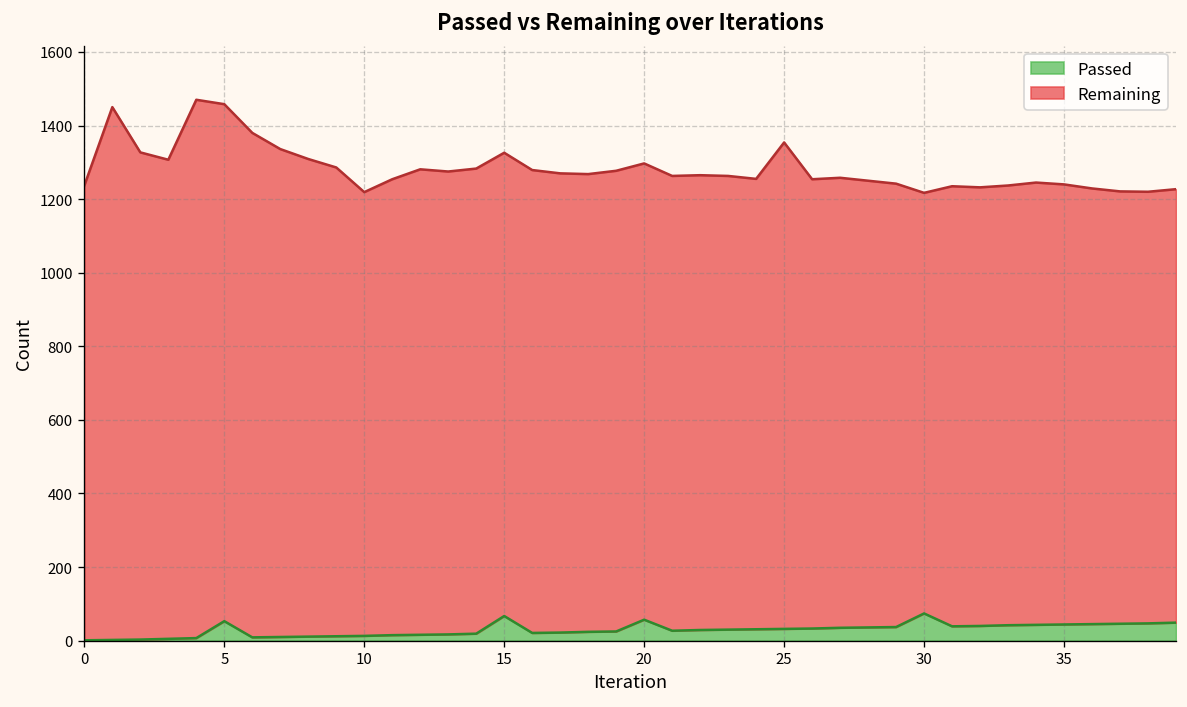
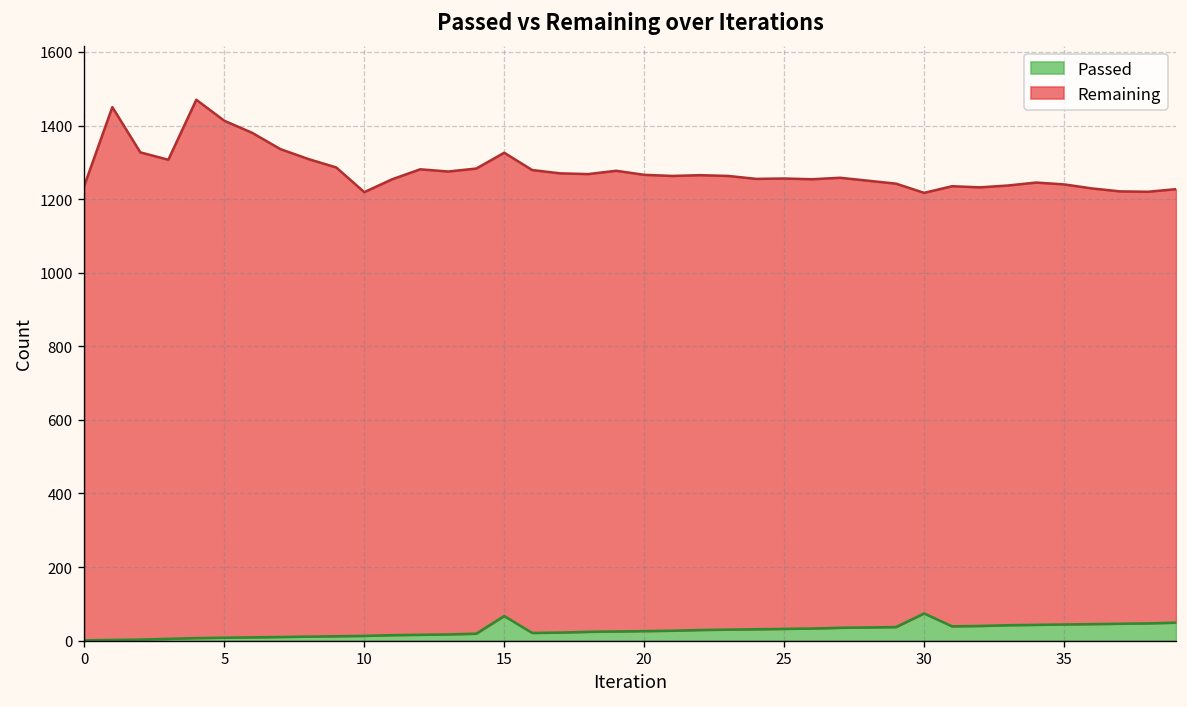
Passed, 5: 50 -> 10
Passed, 20: 60 -> 30
Remaining, 25: 1320 -> 1220
